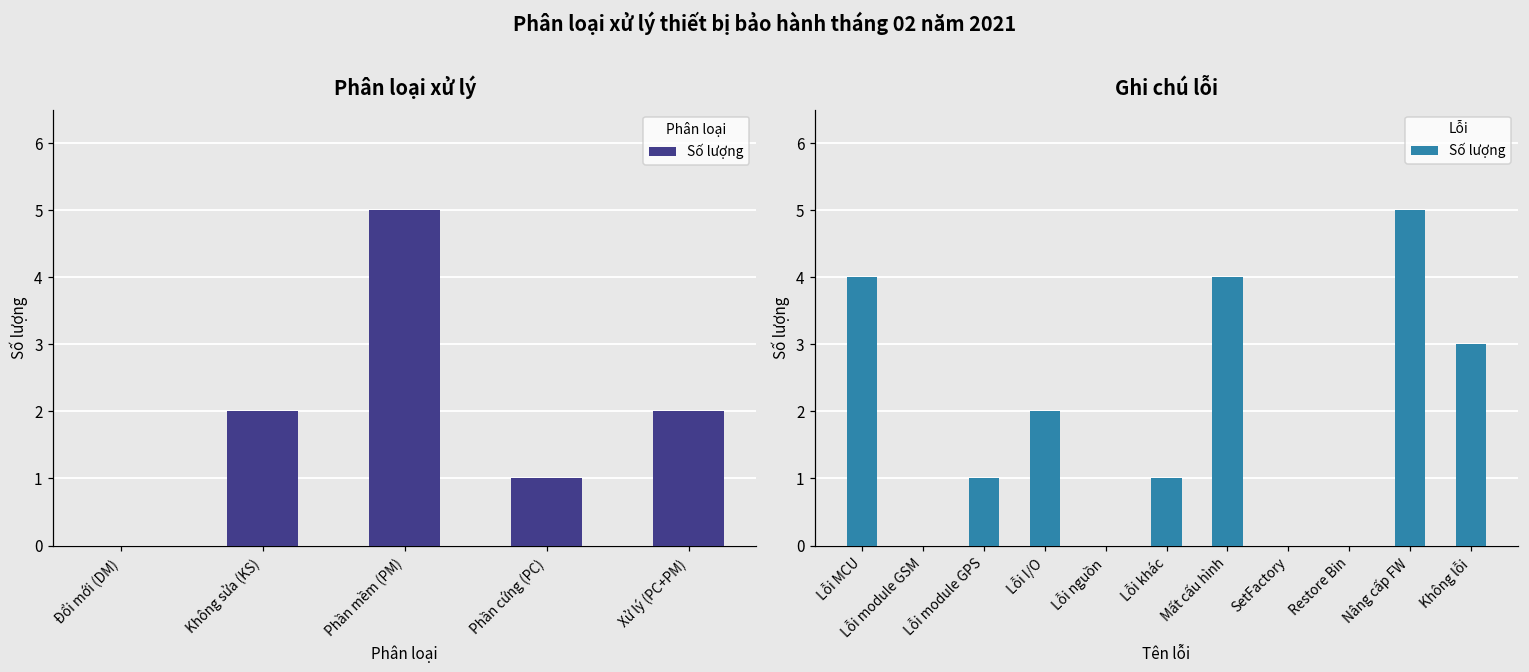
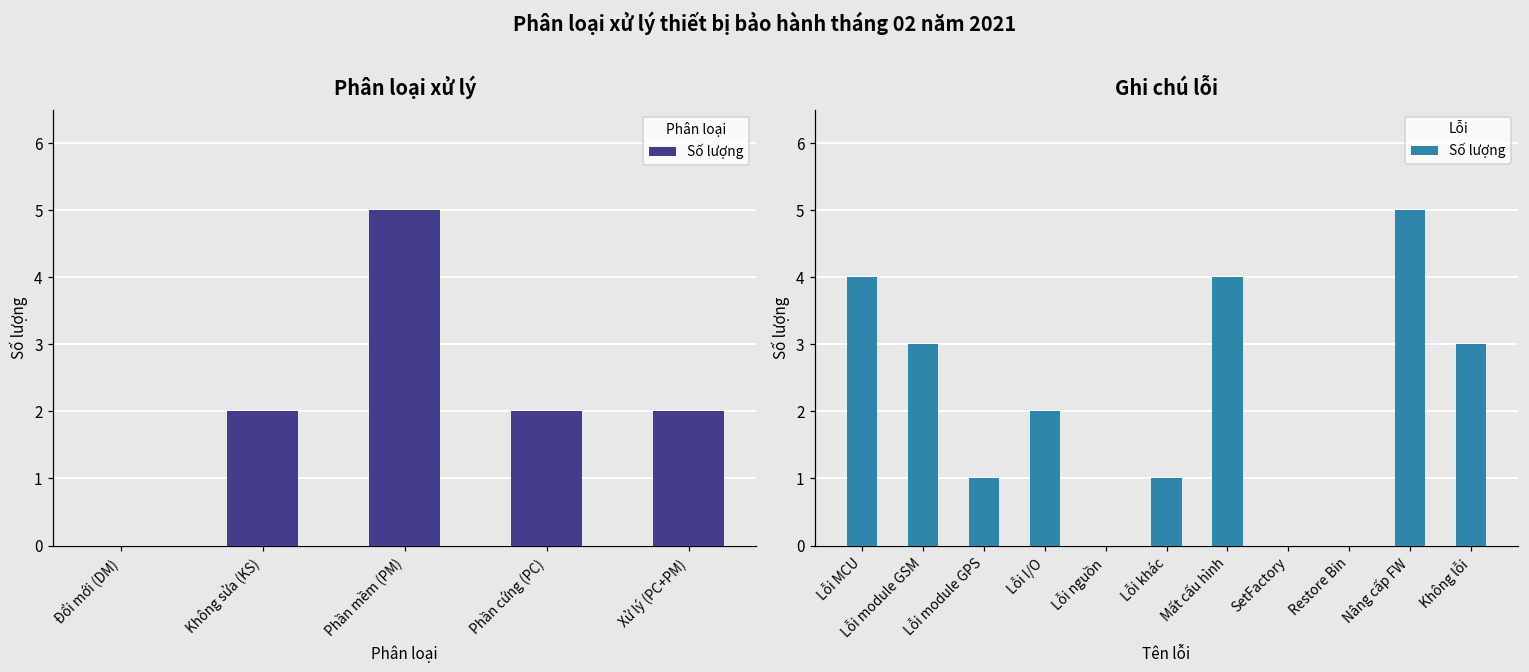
Phân loại xử lý, Phần cứng (PC): 1 -> 2
Ghi chú lỗi, Lỗi module GSM: 0 -> 3
